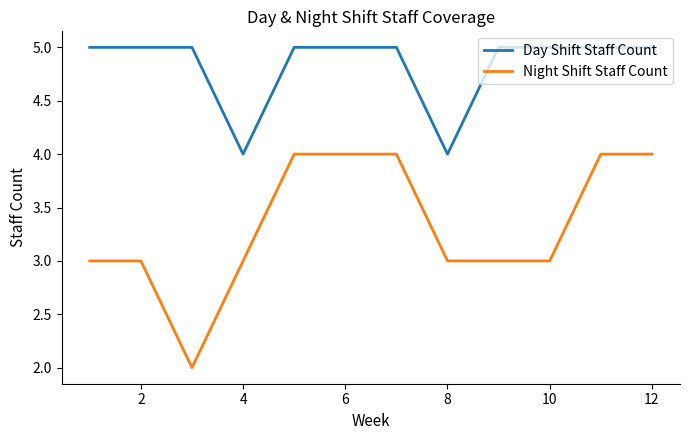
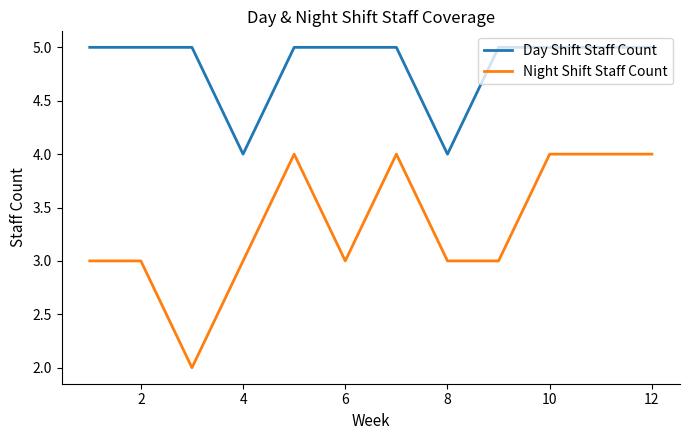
Night Shift Staff Count, 6: 4 -> 3
Night Shift Staff Count, 10: 3 -> 4
